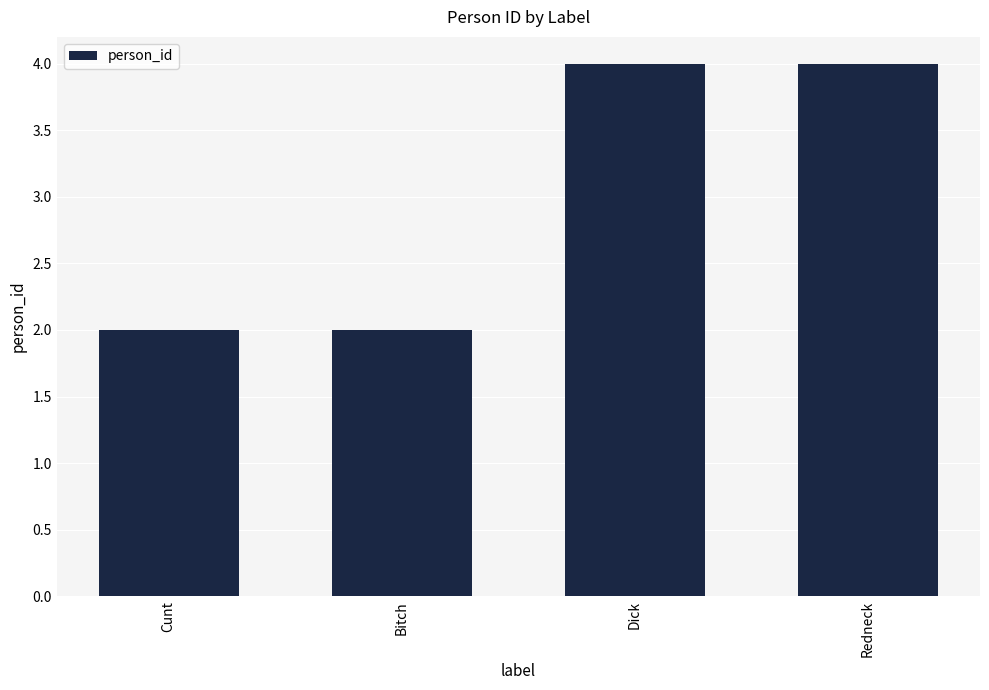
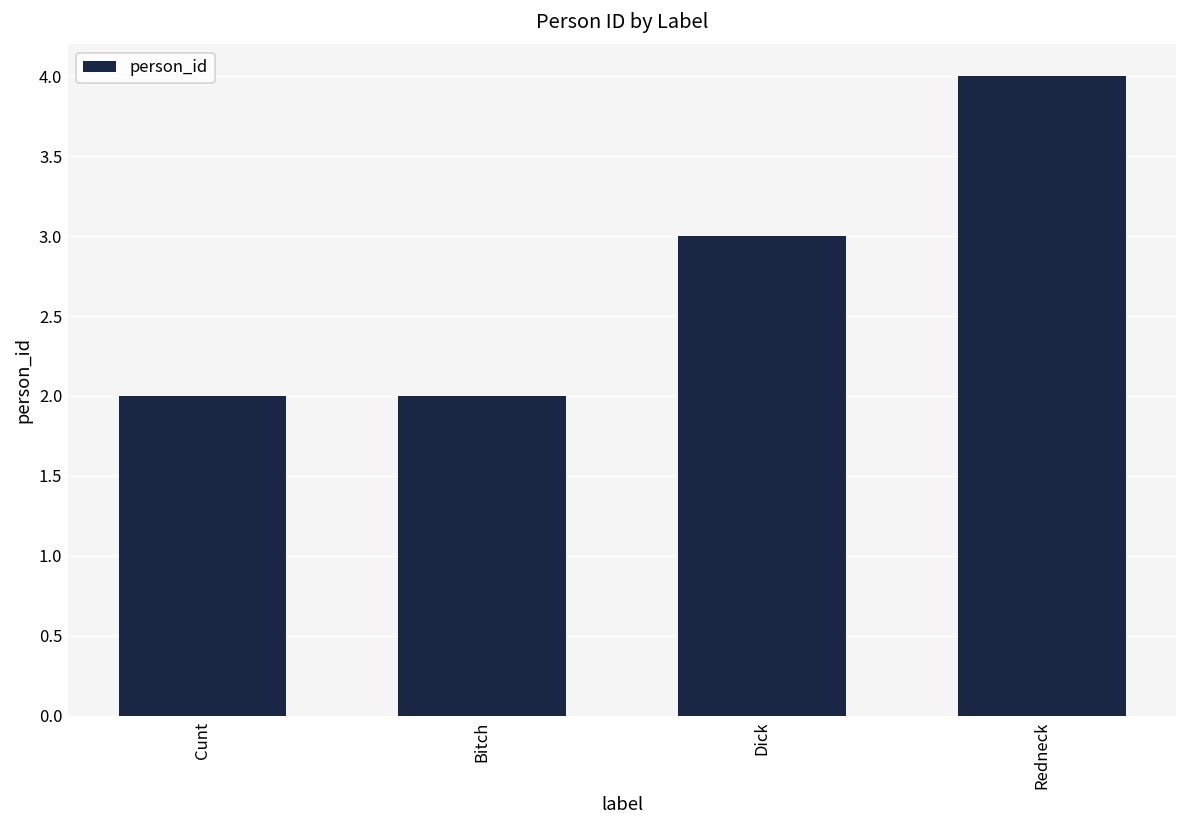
Dick: 4 -> 3
